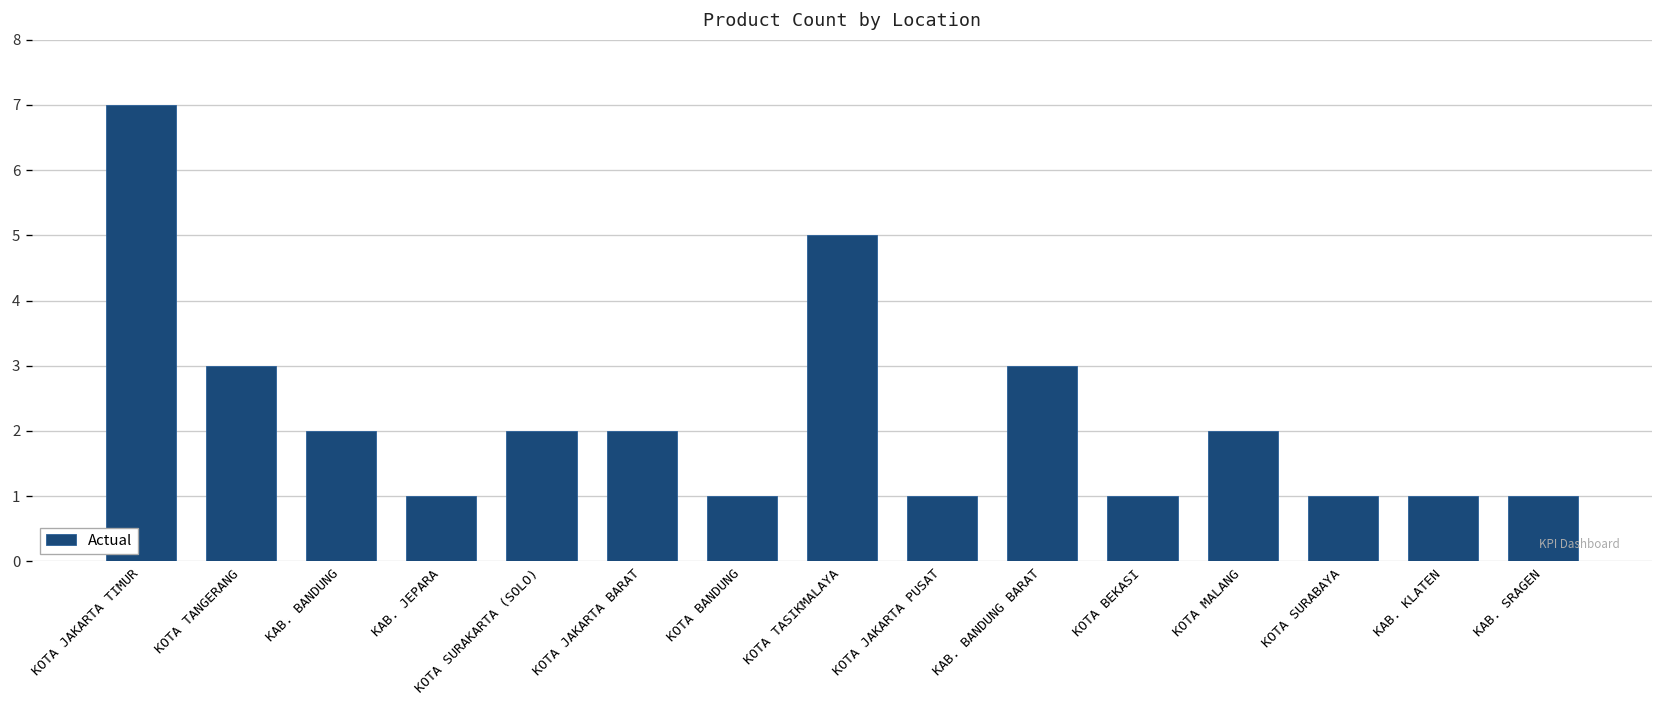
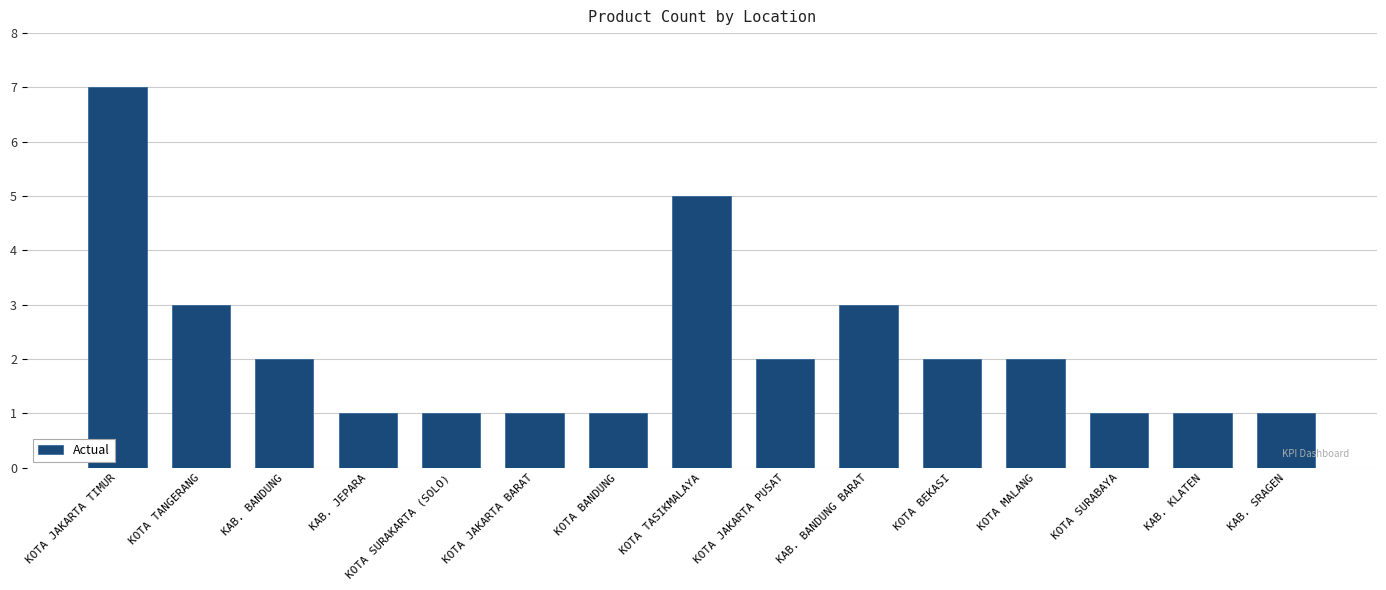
KOTA SURAKARTA (SOLO): 2 -> 1
KOTA JAKARTA BARAT: 2 -> 1
KOTA JAKARTA PUSAT: 1 -> 2
KOTA BEKASI: 1 -> 2
